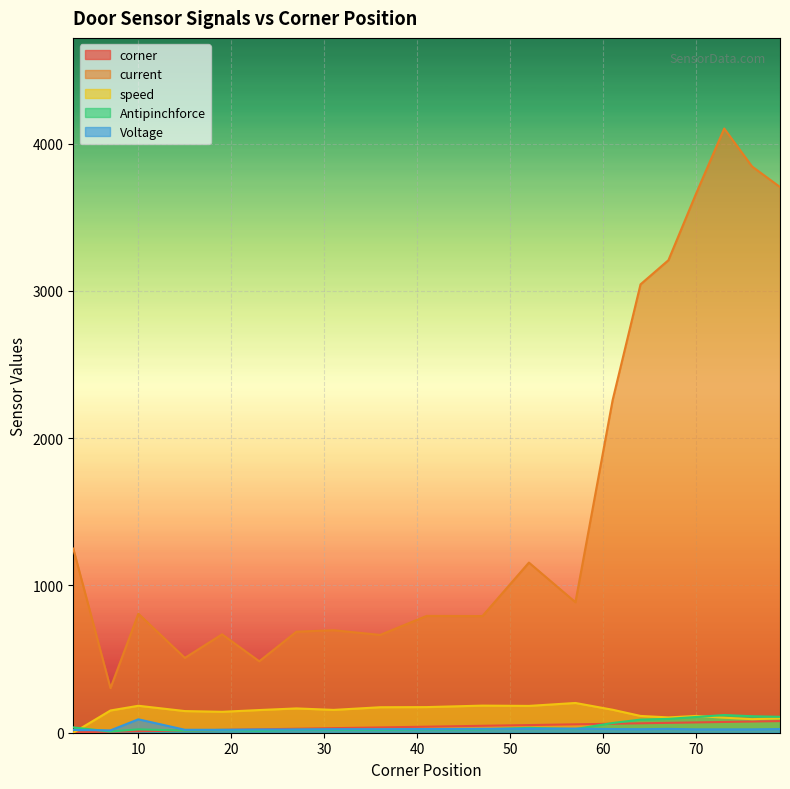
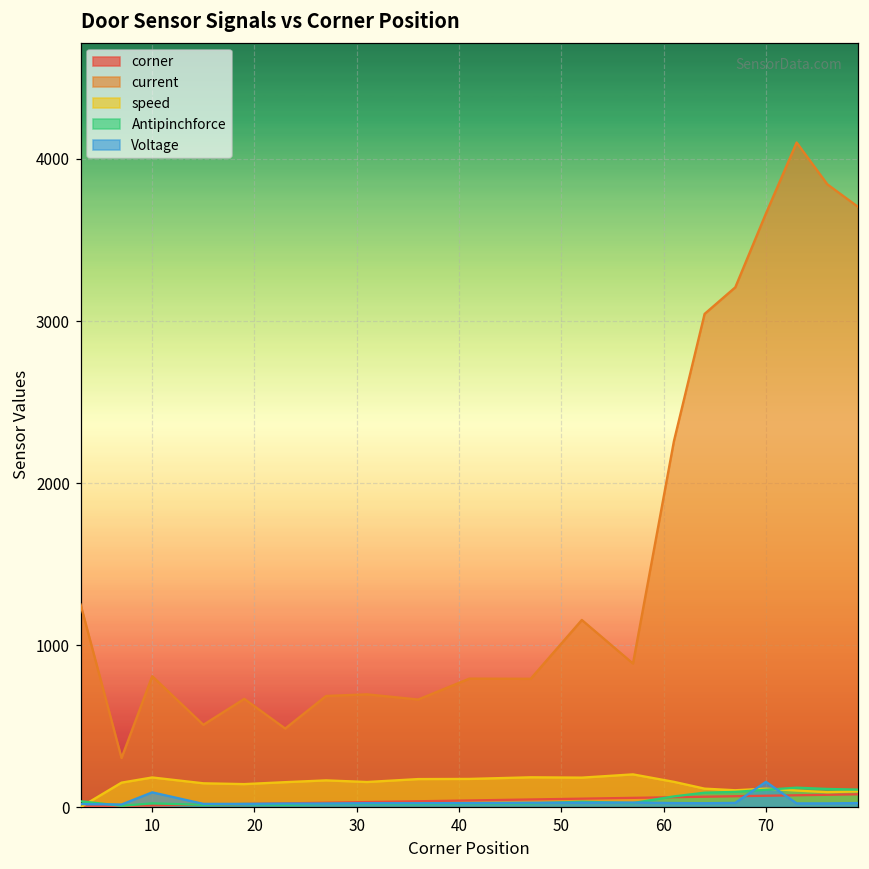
Voltage, 70: 20 -> 160
